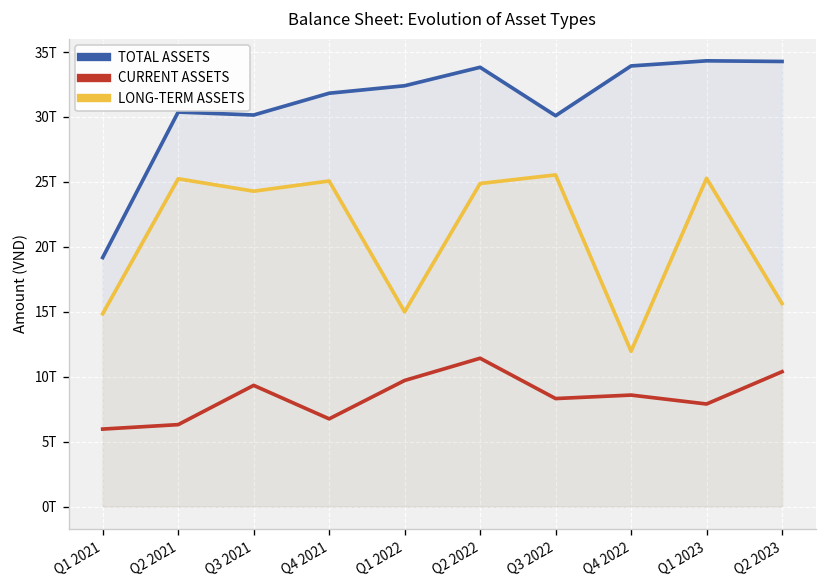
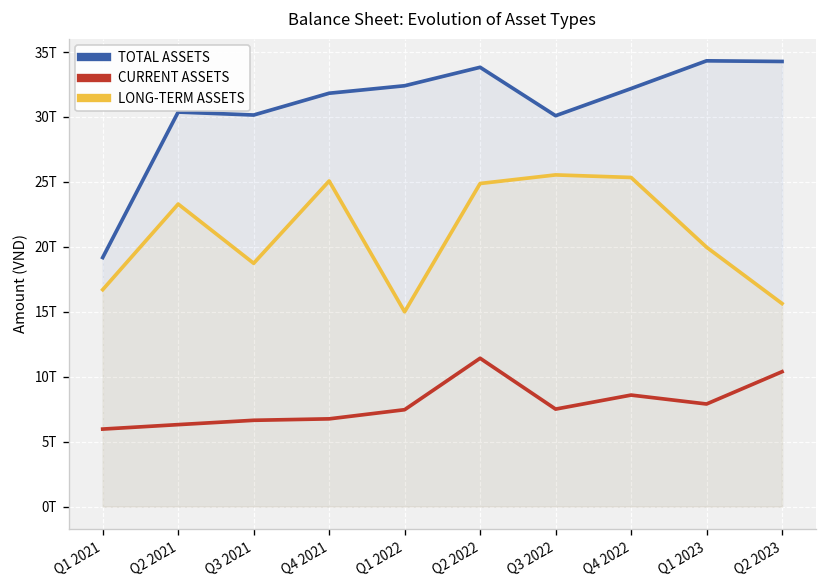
LONG-TERM ASSETS, Q1 2021: 14.8T -> 16.7T
LONG-TERM ASSETS, Q2 2021: 25.2T -> 23.3T
CURRENT ASSETS, Q3 2021: 9.3T -> 6.6T
LONG-TERM ASSETS, Q3 2021: 24.3T -> 18.7T
CURRENT ASSETS, Q1 2022: 9.7T -> 7.5T
CURRENT ASSETS, Q3 2022: 8.3T -> 7.5T
TOTAL ASSETS, Q4 2022: 33.9T -> 32.2T
LONG-TERM ASSETS, Q4 2022: 12.0T -> 25.3T
LONG-TERM ASSETS, Q1 2023: 25.3T -> 20.0T
